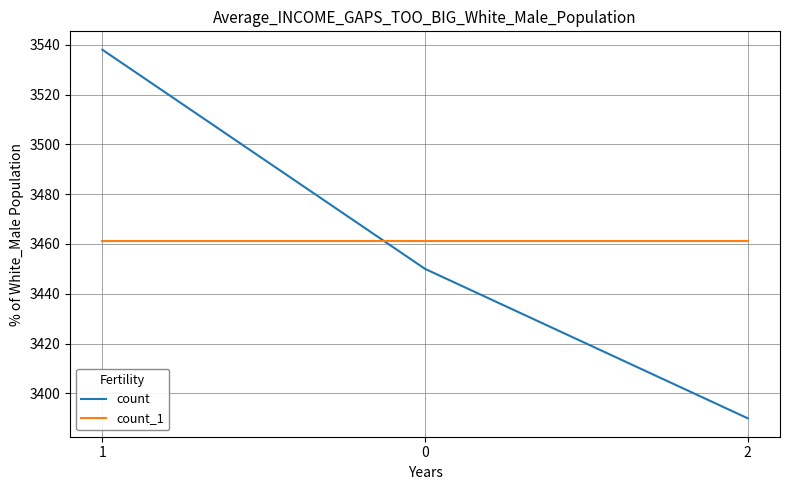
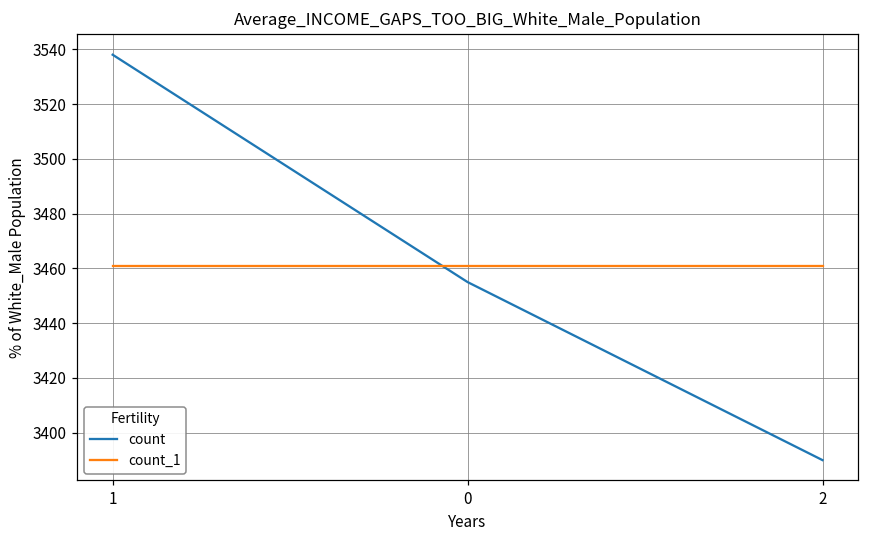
count, 0: 3450 -> 3455
